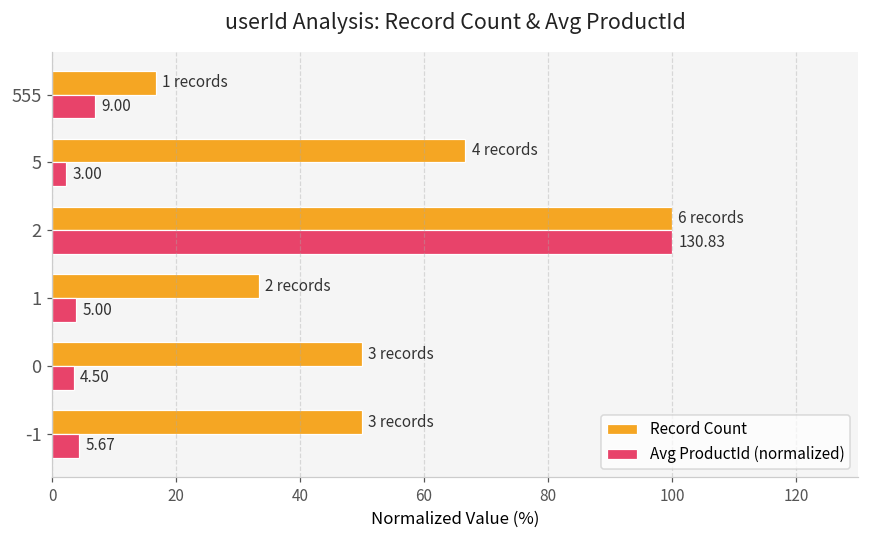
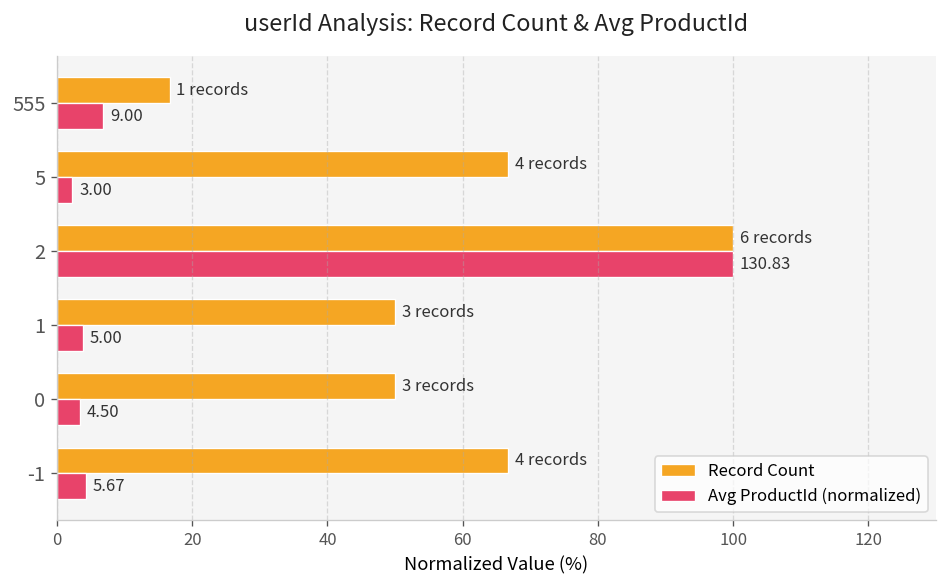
Record Count, 1: 2 -> 3
Record Count, -1: 3 -> 4
